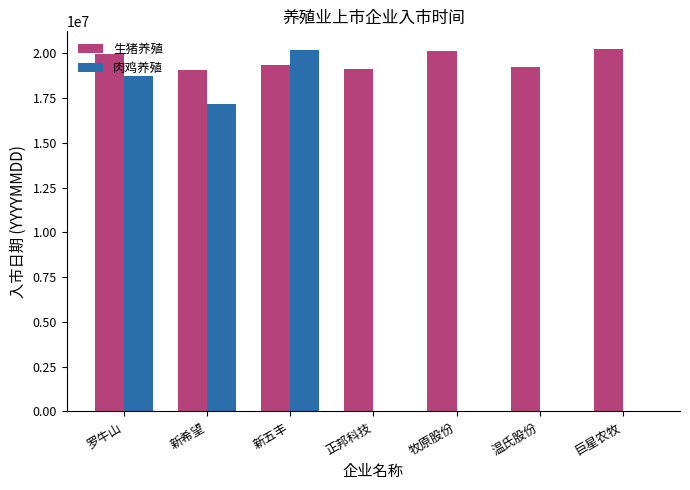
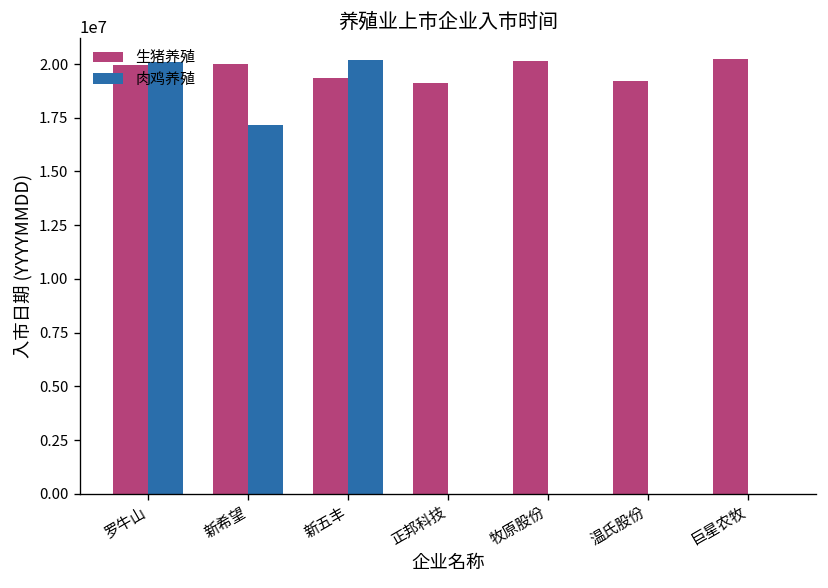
肉鸡养殖, 罗牛山: 18700000 -> 20100000
生猪养殖, 新希望: 19100000 -> 20000000
